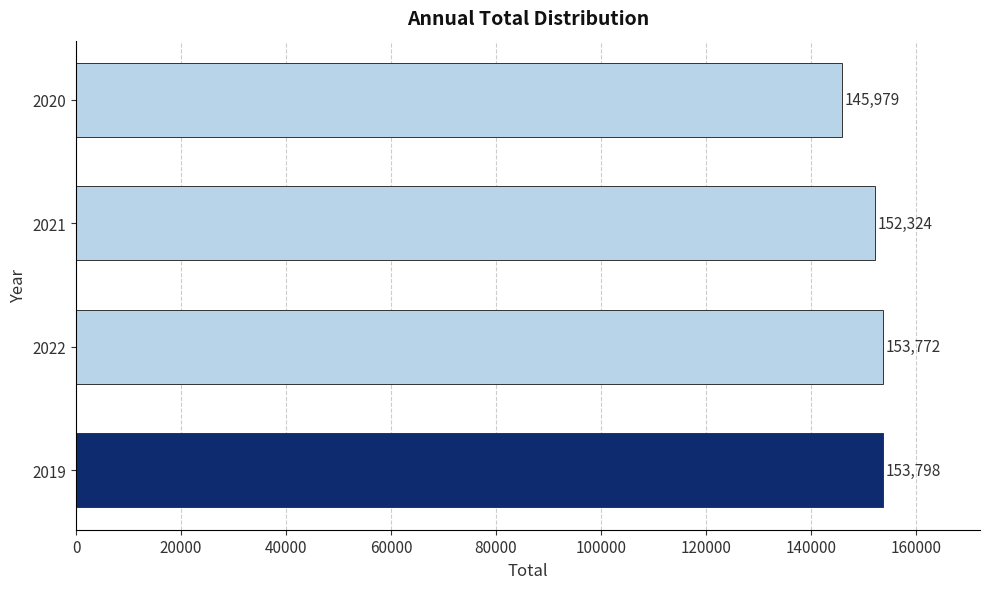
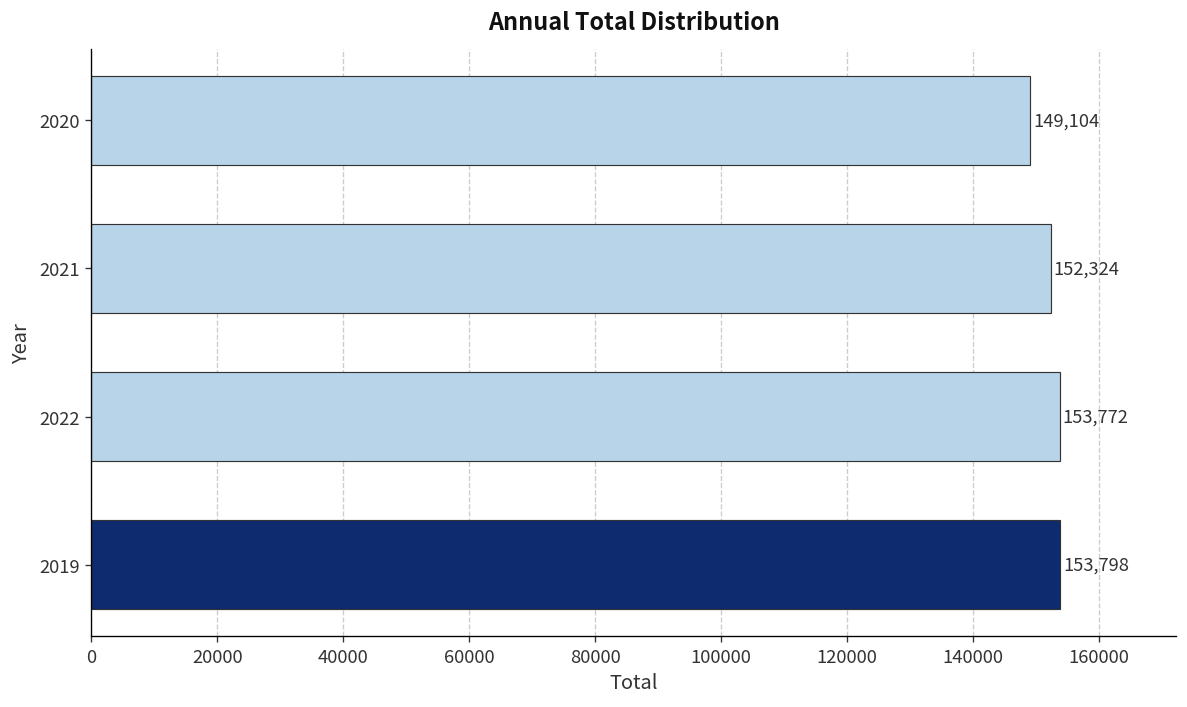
2020: 145,979 -> 149,104
